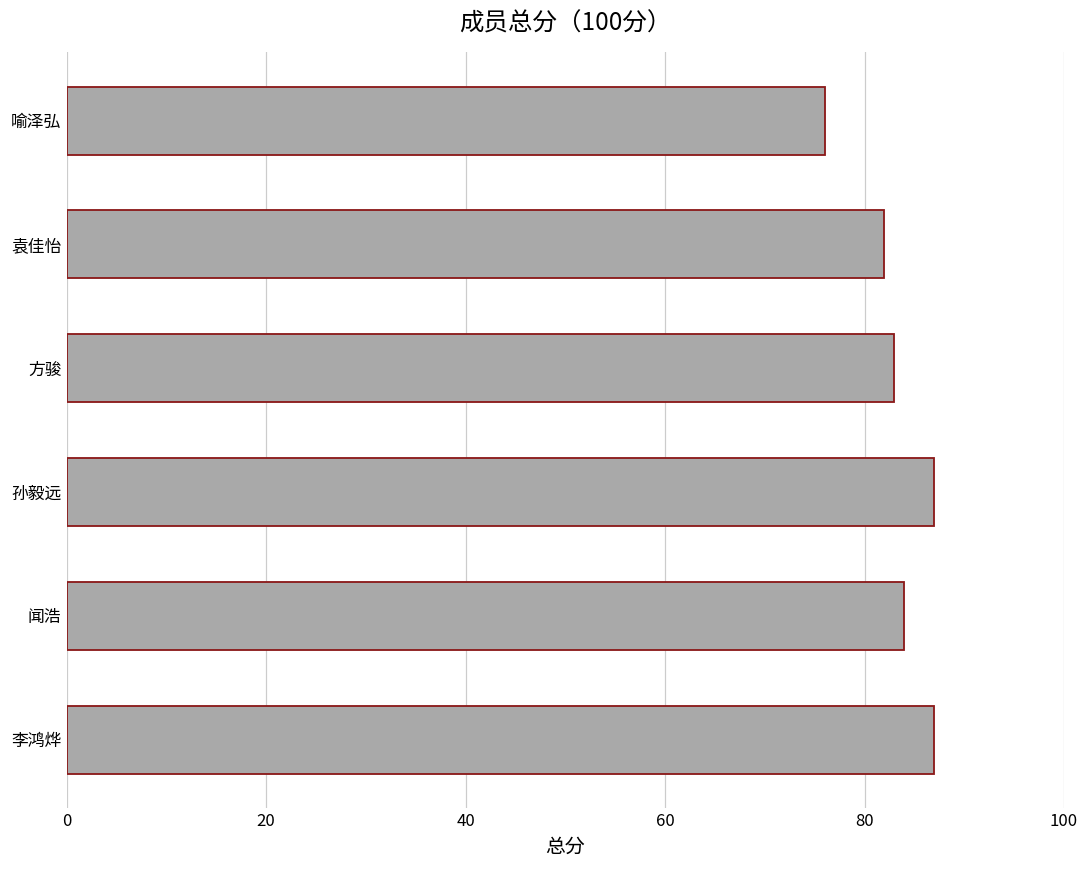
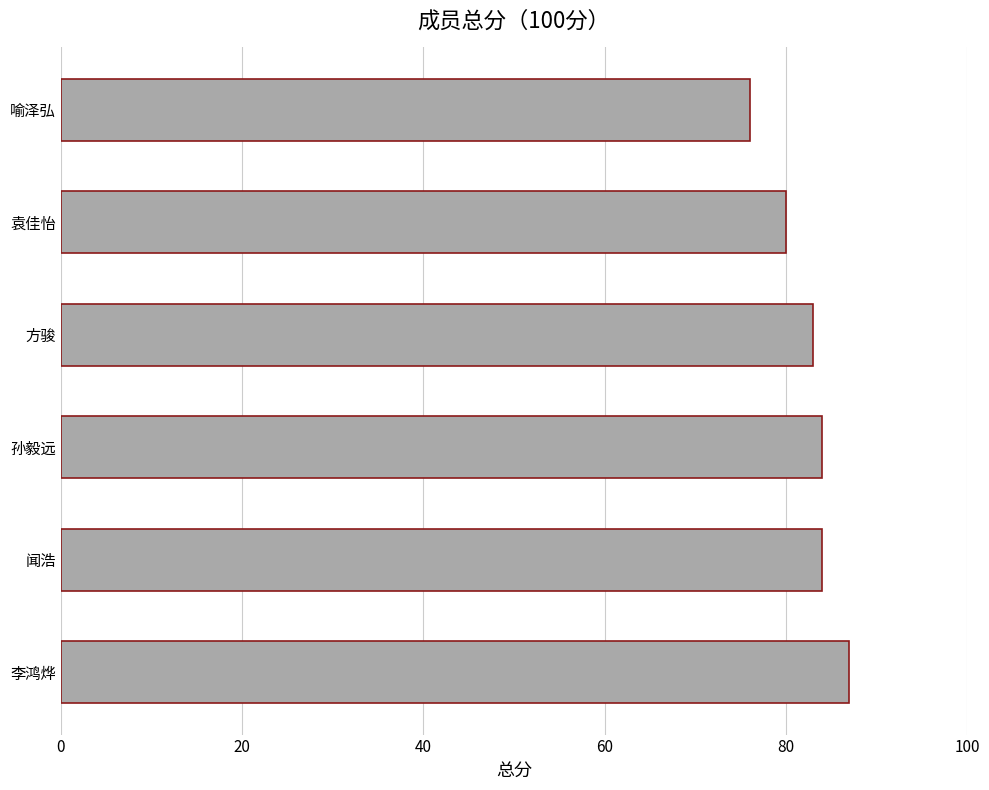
袁佳怡: 82 -> 80
孙毅远: 87 -> 84
